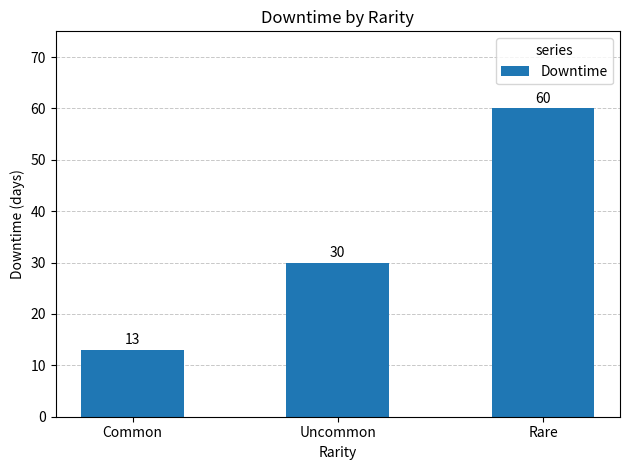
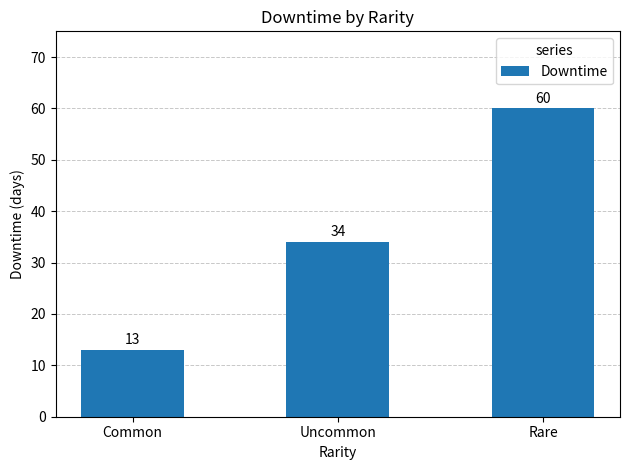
Uncommon: 30 -> 34
